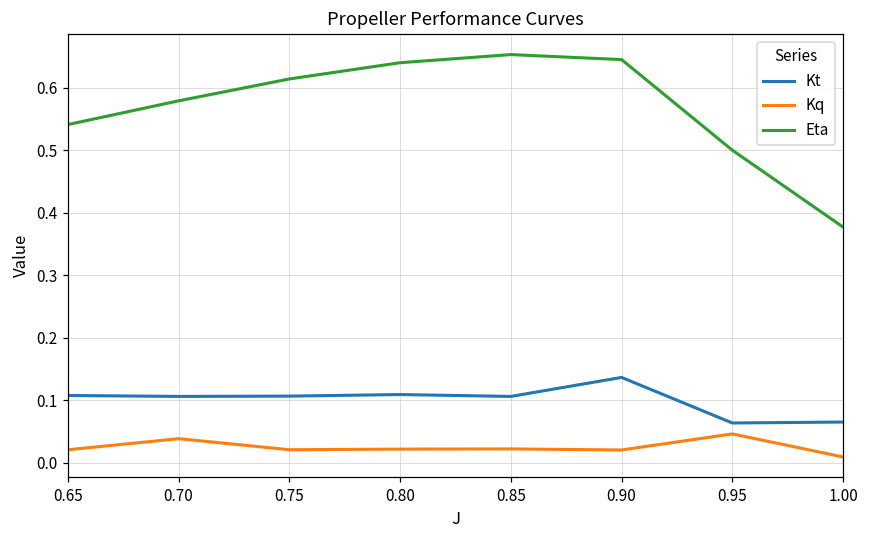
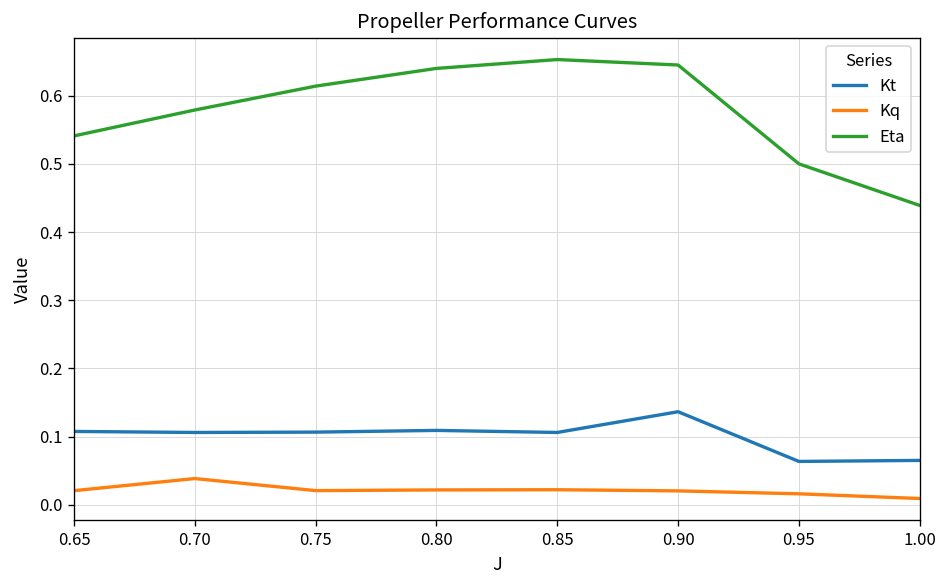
Kq, 0.95: 0.05 -> 0.02
Eta, 1.00: 0.38 -> 0.44
